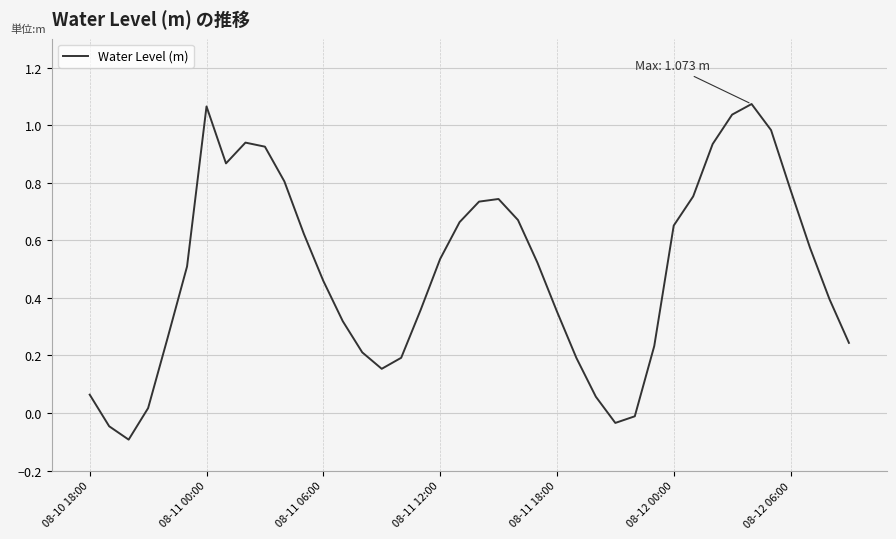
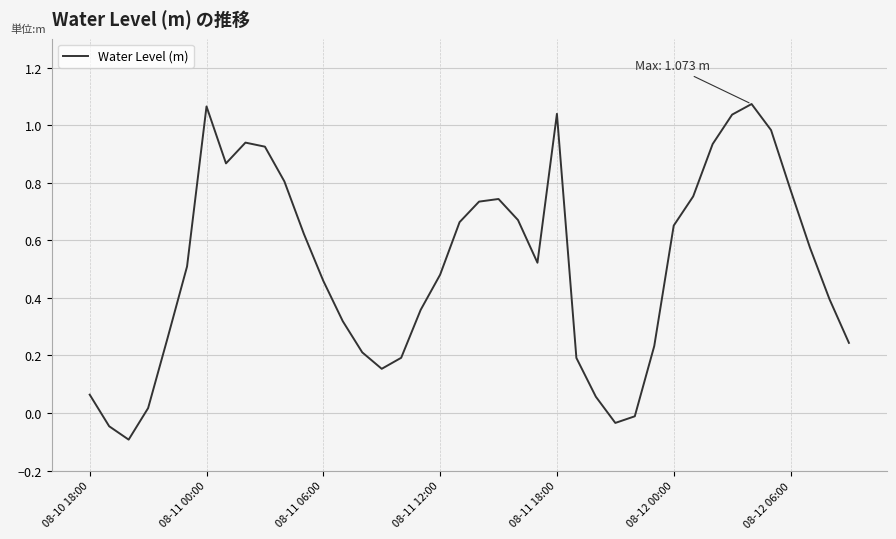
08-11 12:00: 0.53 -> 0.48
08-11 18:00: 0.35 -> 1.04
